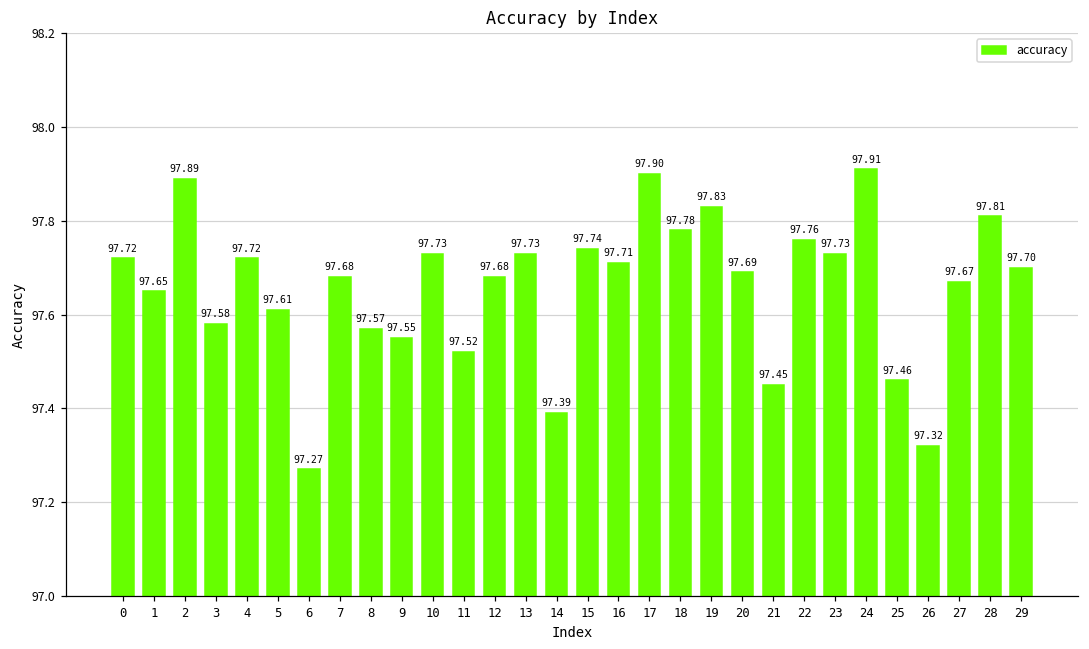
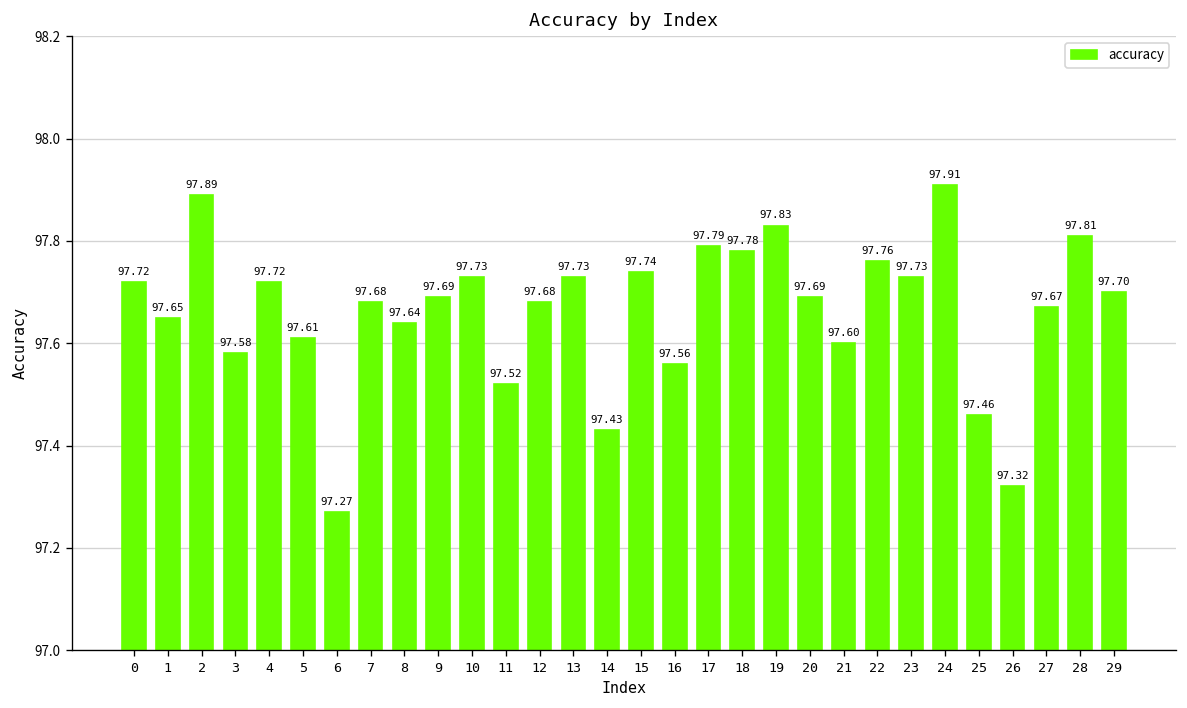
8: 97.57 -> 97.64
9: 97.55 -> 97.69
14: 97.39 -> 97.43
16: 97.71 -> 97.56
17: 97.90 -> 97.79
21: 97.45 -> 97.60
